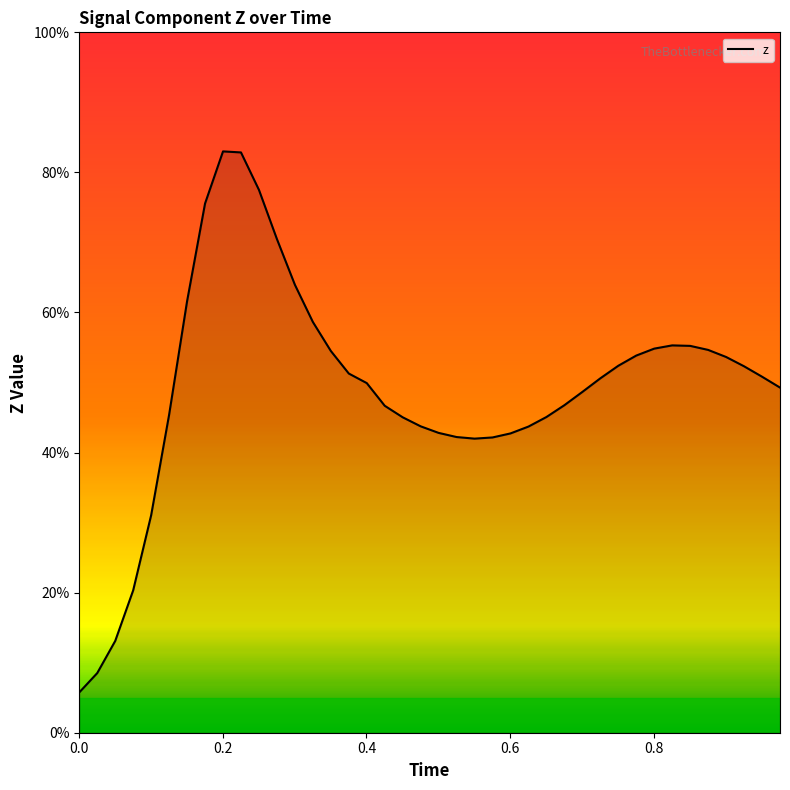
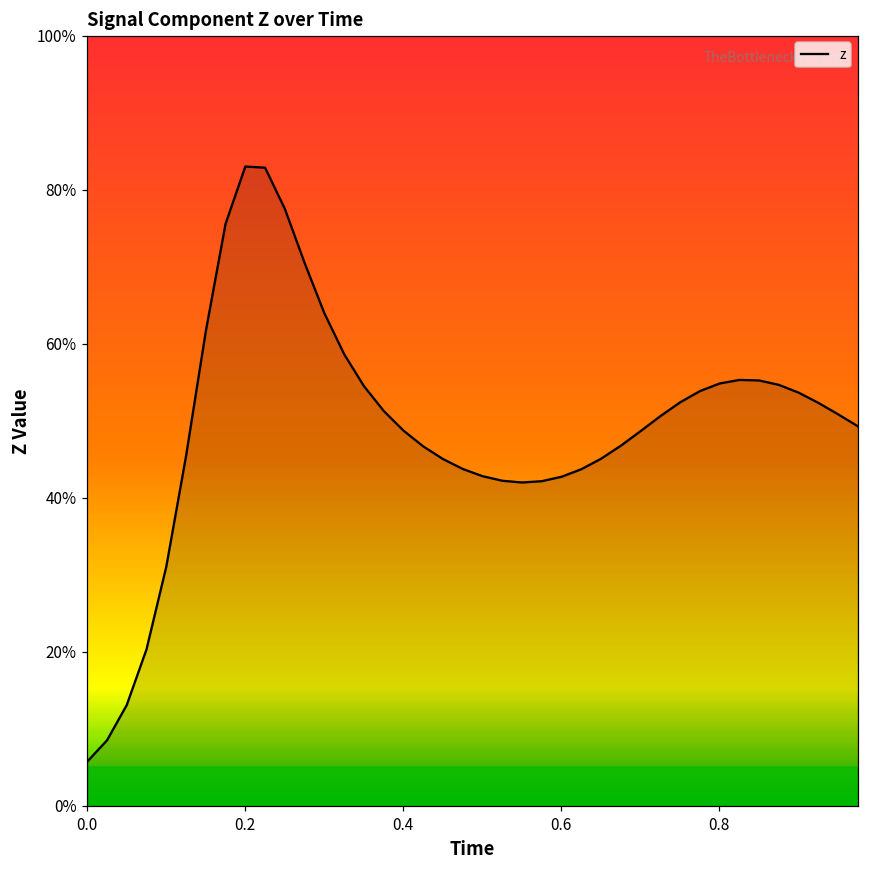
0.4: 50% -> 49%
